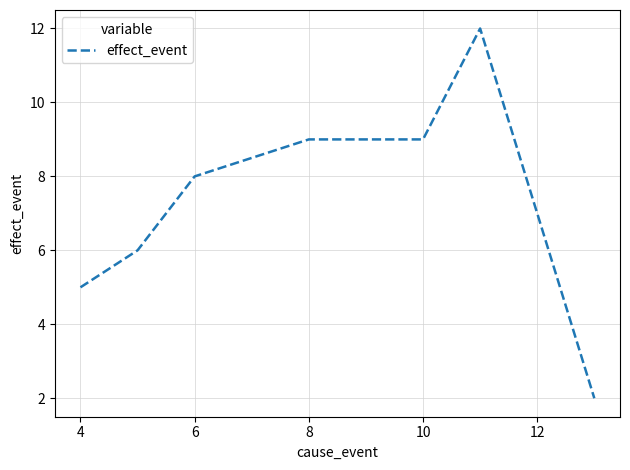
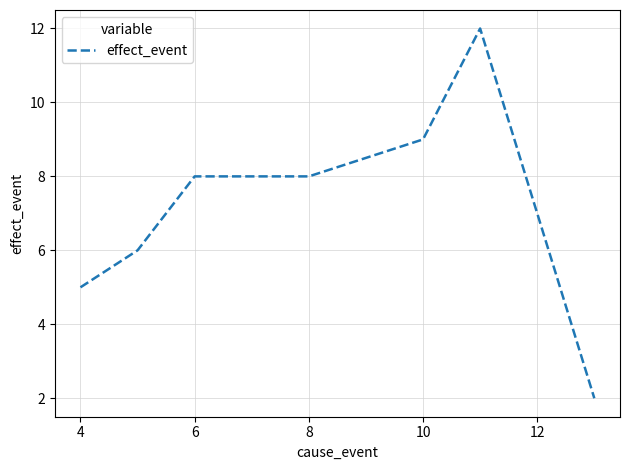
8: 9 -> 8
